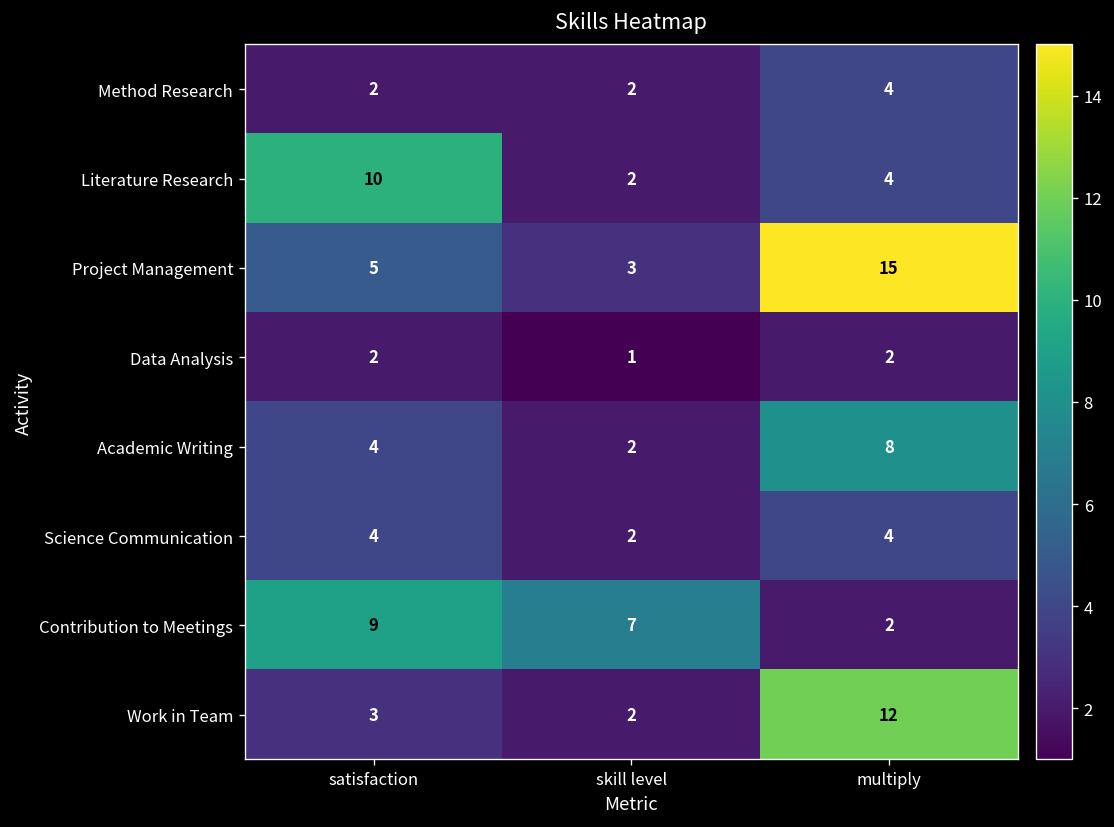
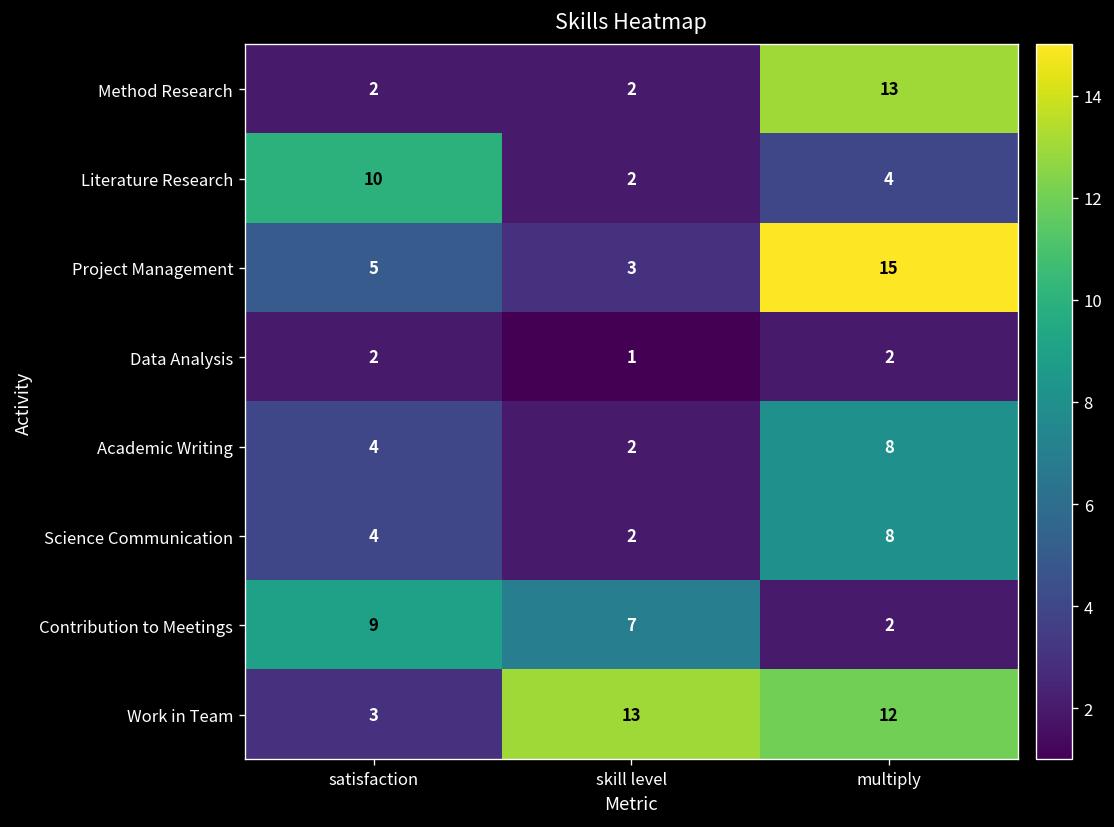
Method Research, multiply: 4 -> 13
Science Communication, multiply: 4 -> 8
Work in Team, skill level: 2 -> 13
